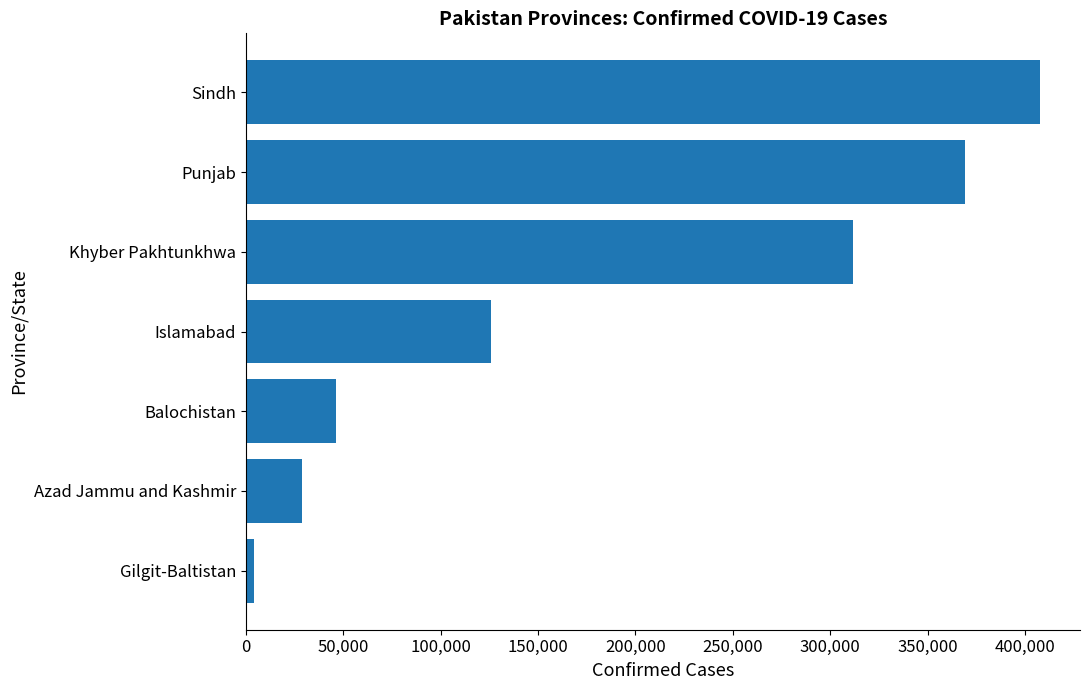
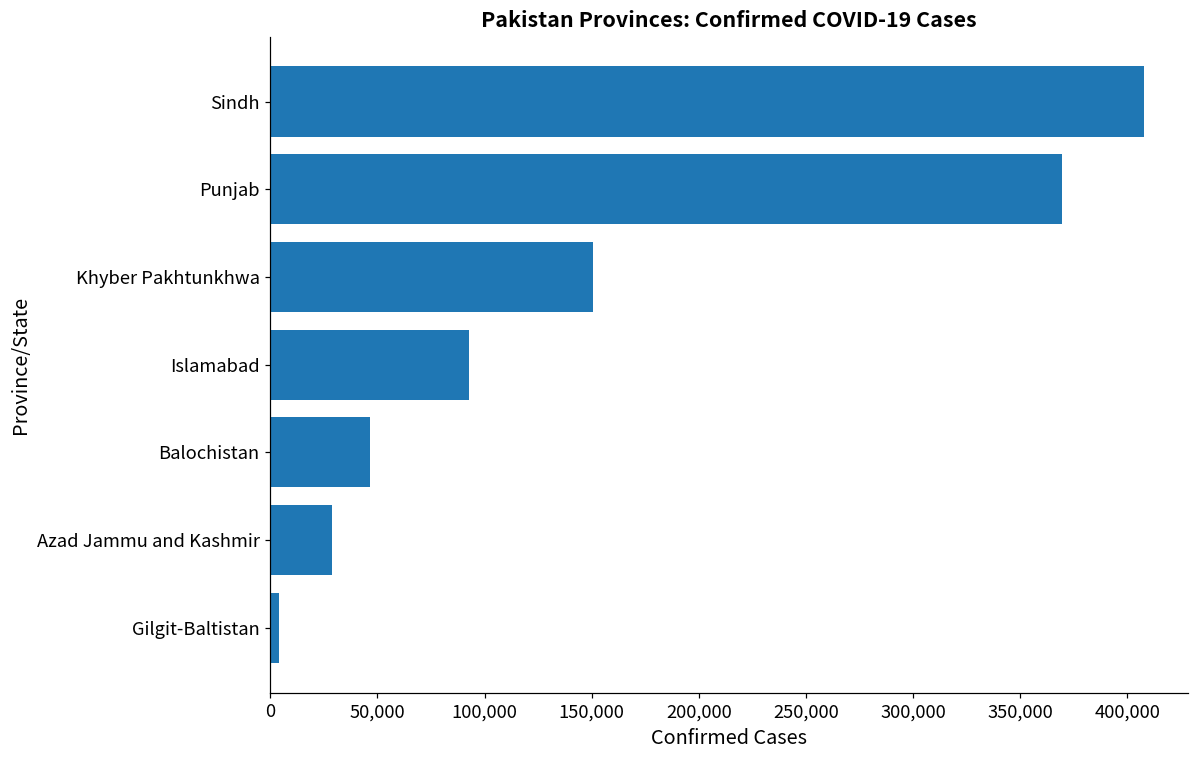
Khyber Pakhtunkhwa: 312,000 -> 151,000
Islamabad: 126,000 -> 93,000
